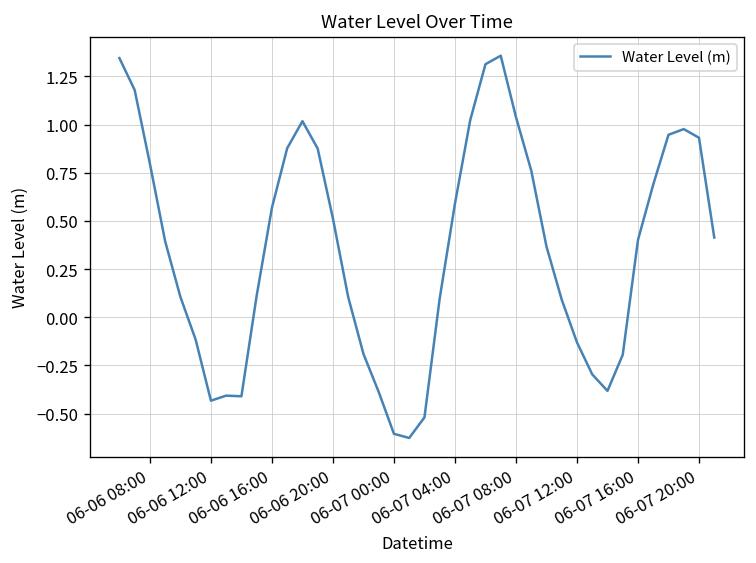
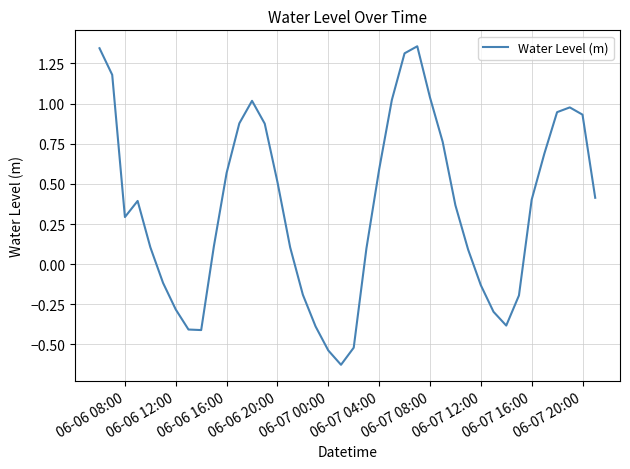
06-06 08:00: 0.80 -> 0.29
06-06 12:00: -0.43 -> -0.28
06-07 00:00: -0.61 -> -0.54
